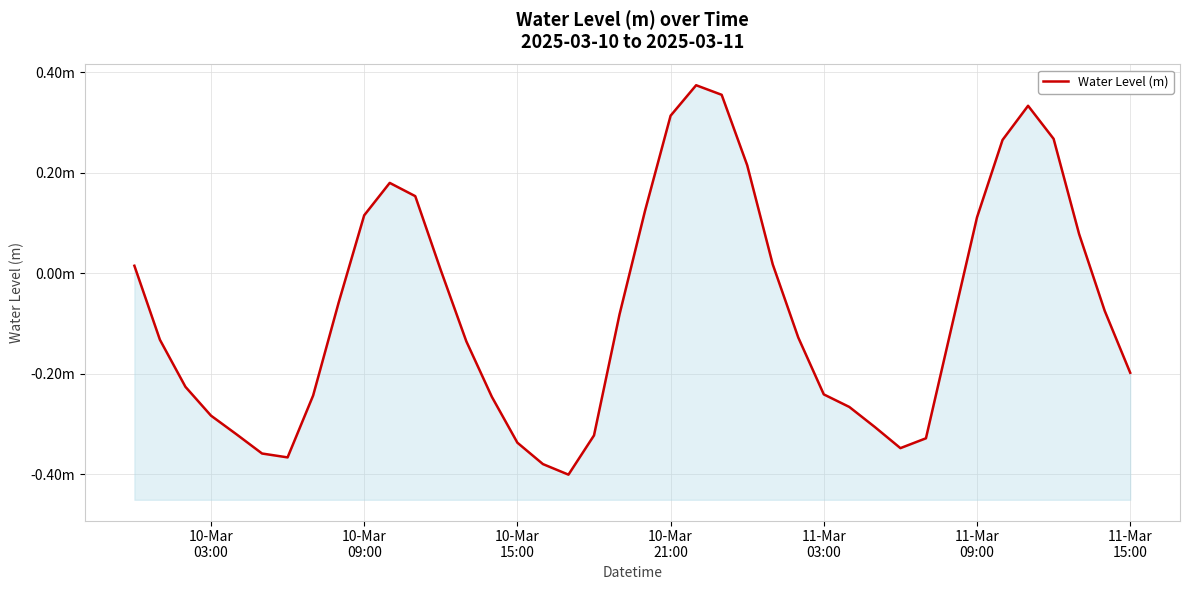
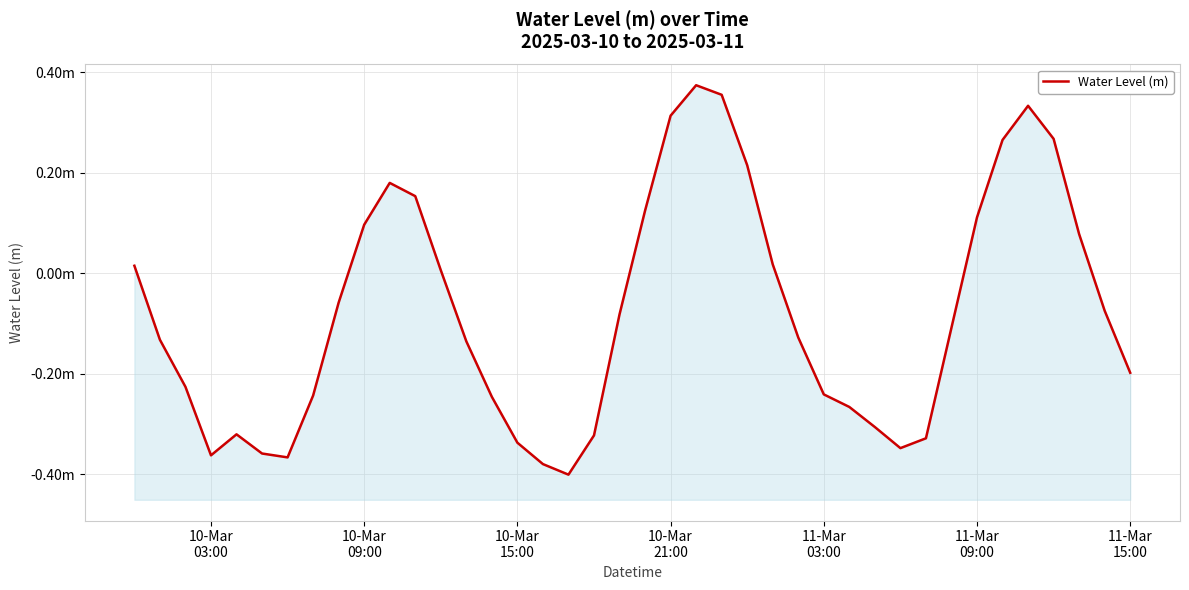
10-Mar 03:00: -0.28m -> -0.36m
10-Mar 09:00: 0.12m -> 0.10m
